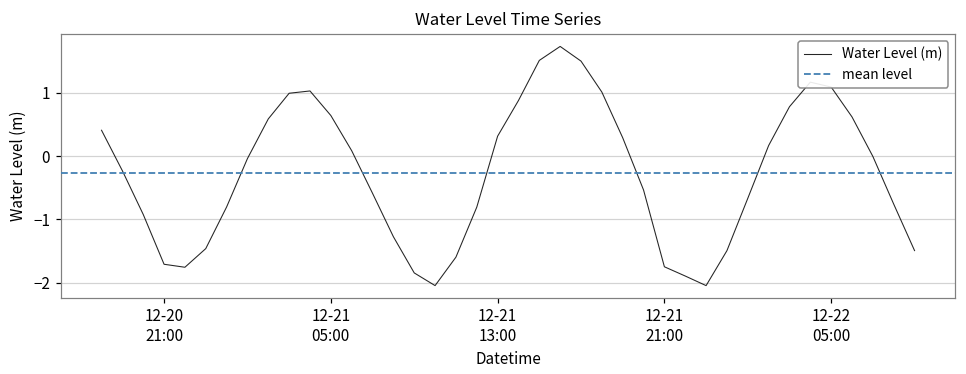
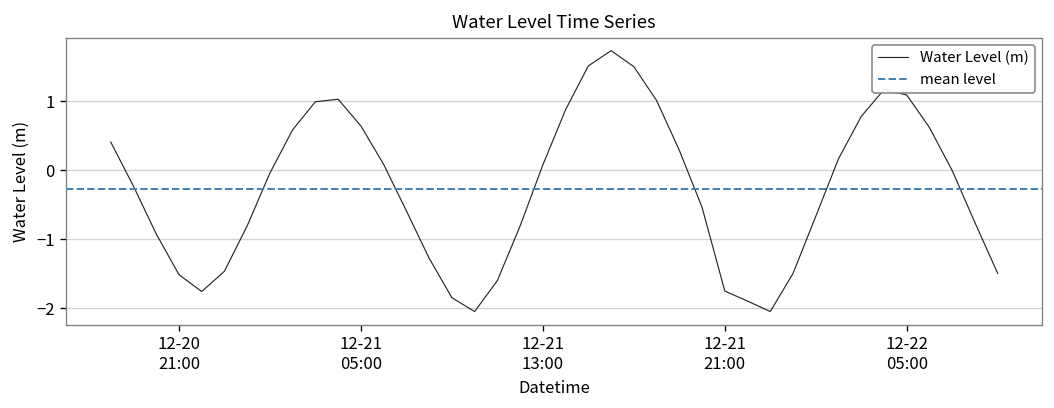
12-20 21:00: -1.7 -> -1.5
12-21 13:00: 0.3 -> 0.1
